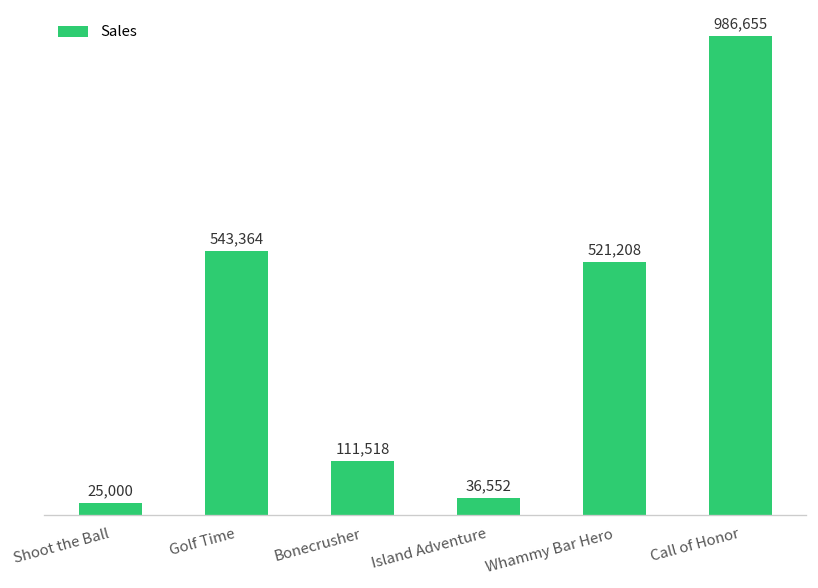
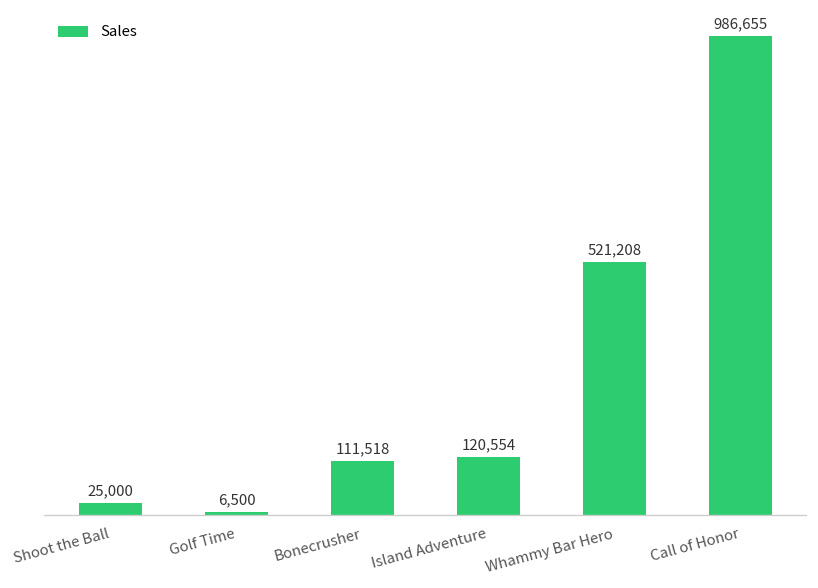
Golf Time: 543,364 -> 6,500
Island Adventure: 36,552 -> 120,554
